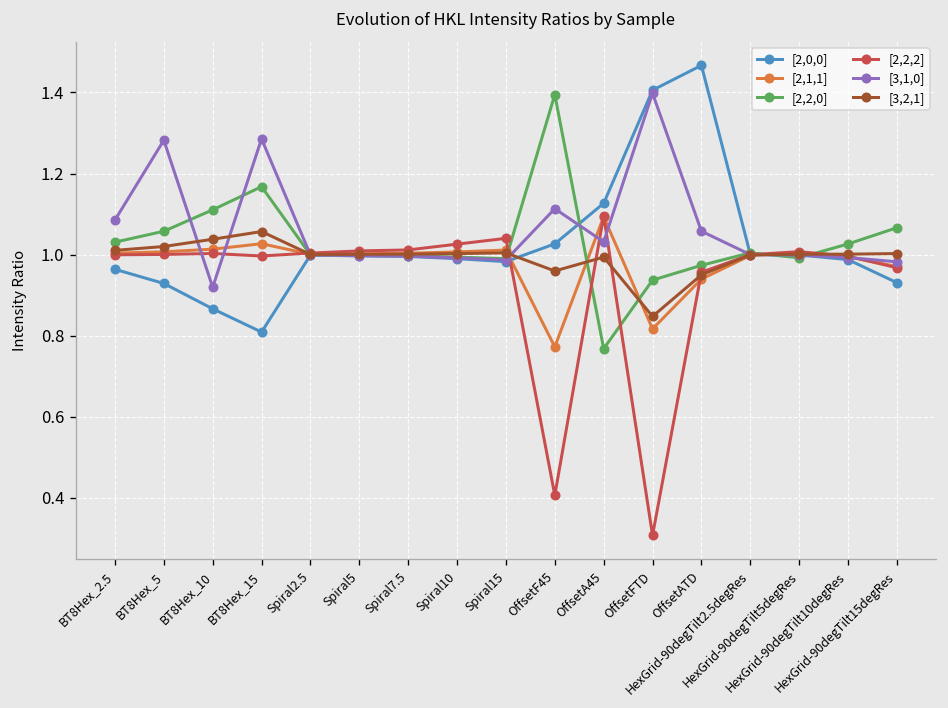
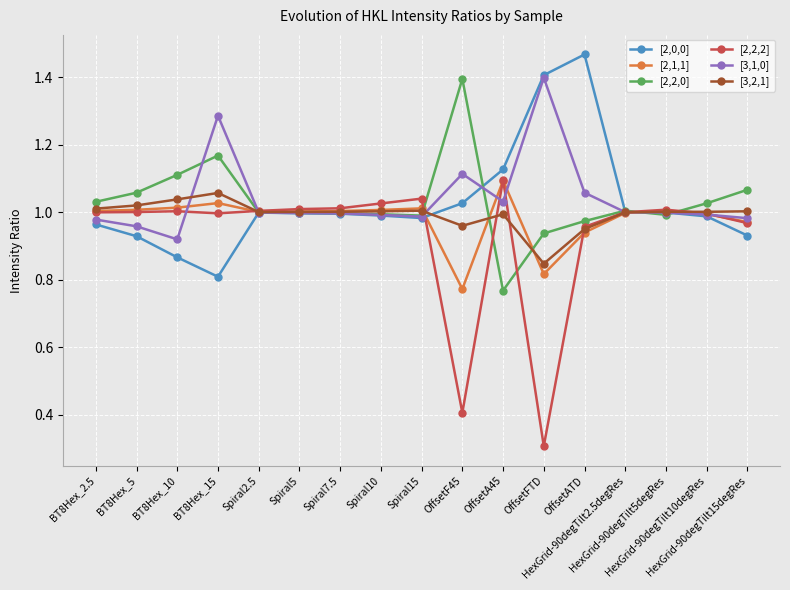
[3,1,0], BT8Hex_2.5: 1.09 -> 0.98
[3,1,0], BT8Hex_5: 1.28 -> 0.96
